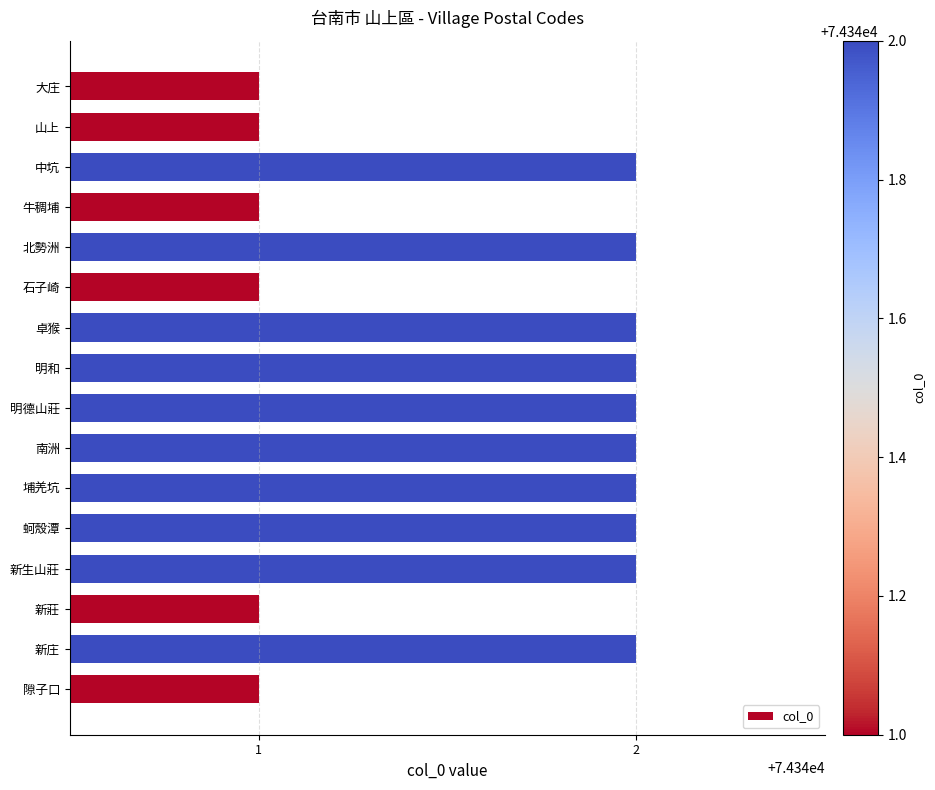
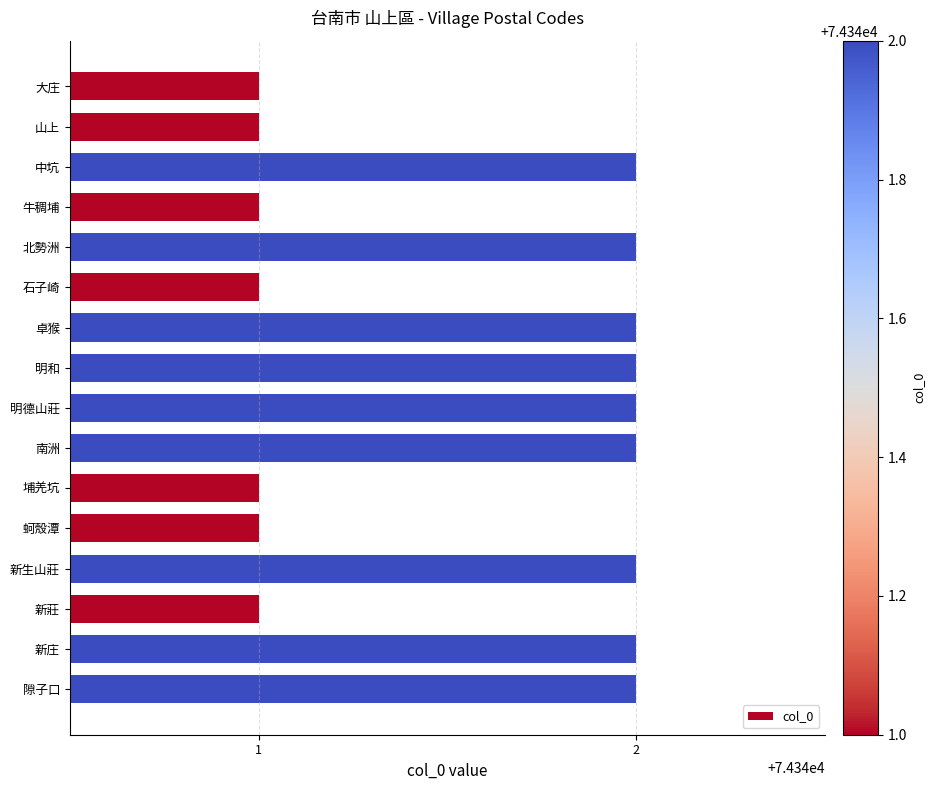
埔羌坑: 74342 -> 74341
蚵殼潭: 74342 -> 74341
隙子口: 74341 -> 74342
